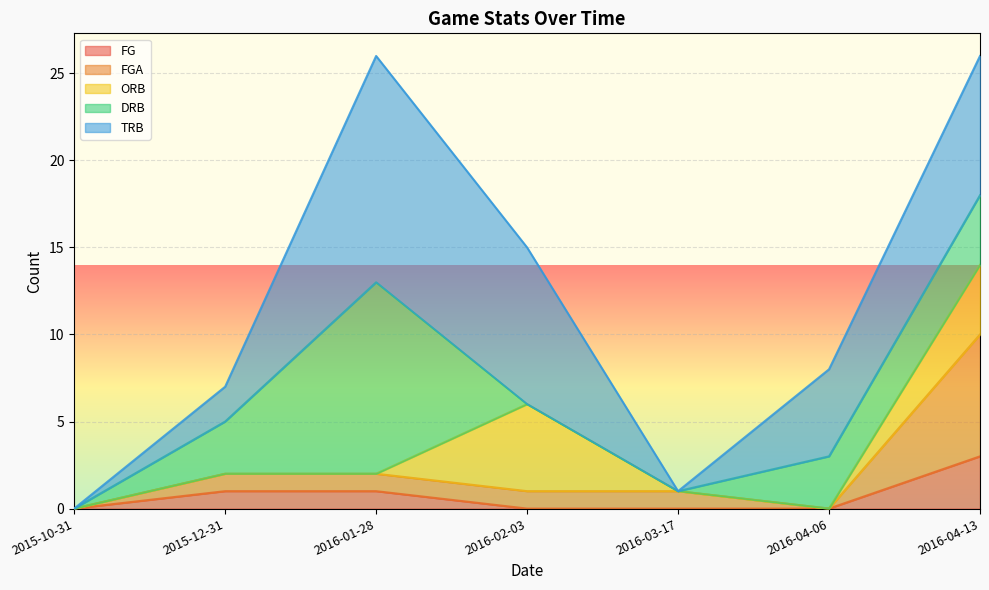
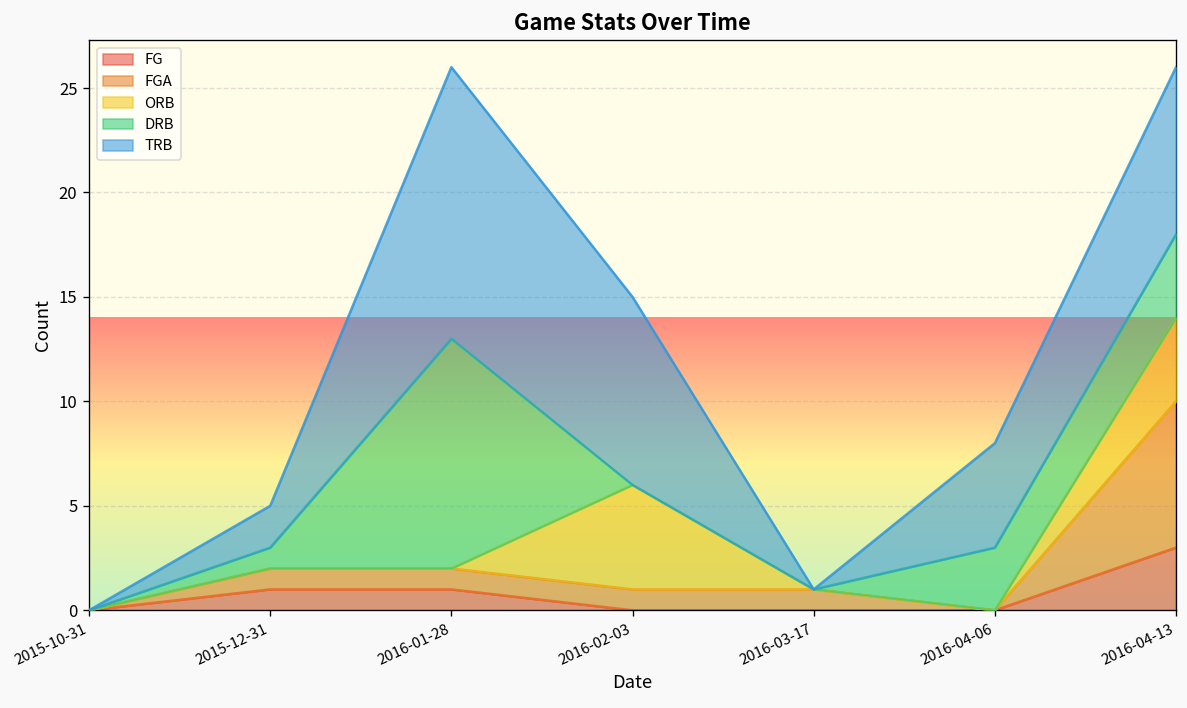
DRB, 2015-12-31: 3 -> 1
